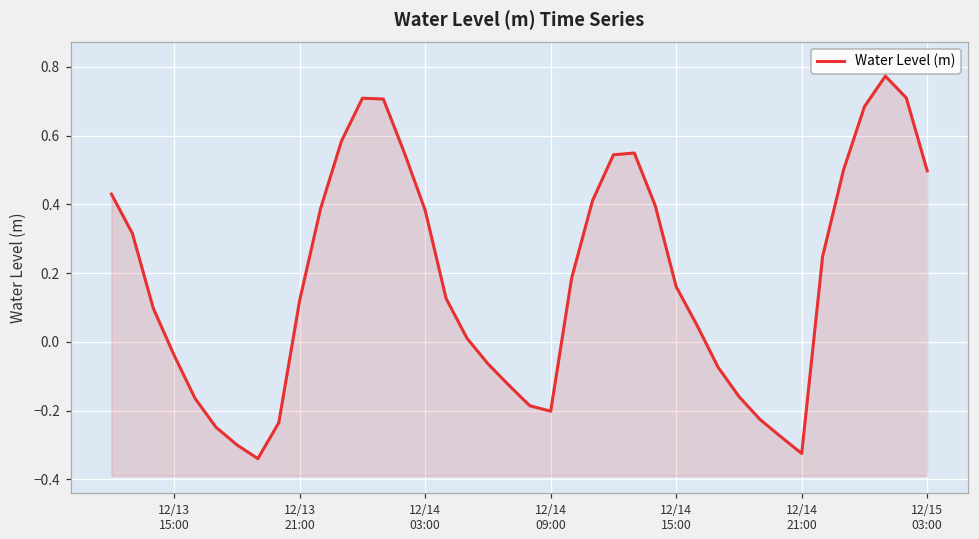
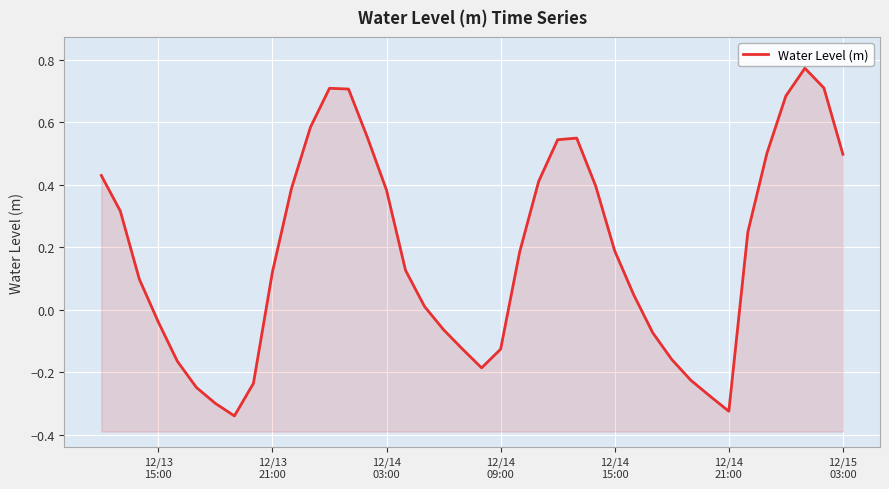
12/14 09:00: -0.20 -> -0.13
12/14 15:00: 0.16 -> 0.19
